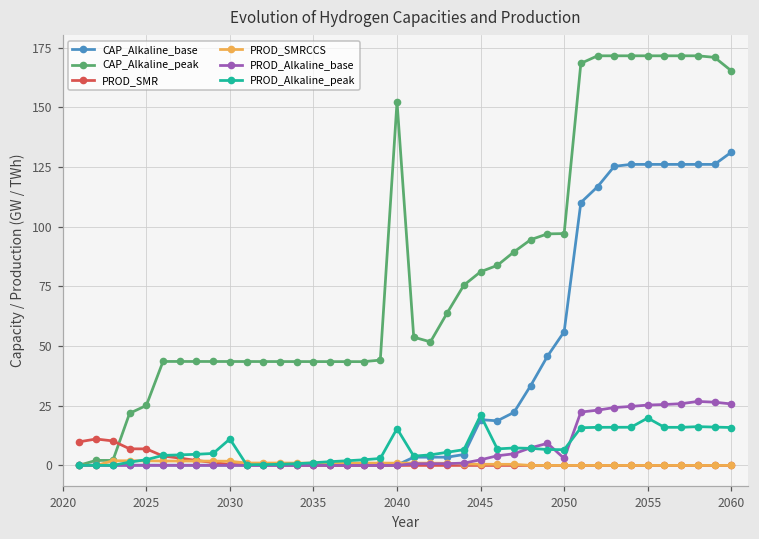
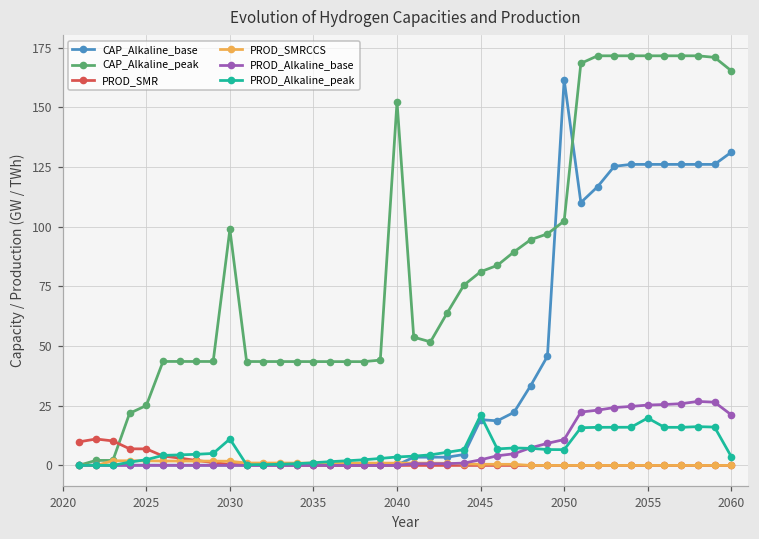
CAP_Alkaline_peak, 2030: 44 -> 99
PROD_Alkaline_peak, 2040: 15 -> 4
CAP_Alkaline_base, 2050: 56 -> 162
CAP_Alkaline_peak, 2050: 97 -> 102
PROD_Alkaline_base, 2050: 3 -> 11
PROD_Alkaline_base, 2060: 26 -> 21
PROD_Alkaline_peak, 2060: 16 -> 4
